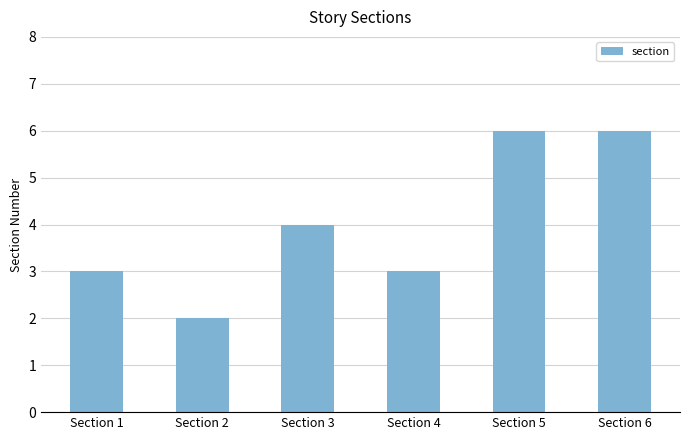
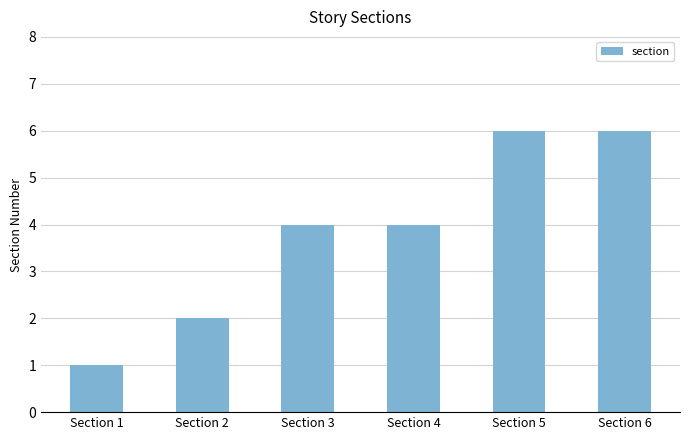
Section 1: 3 -> 1
Section 4: 3 -> 4
